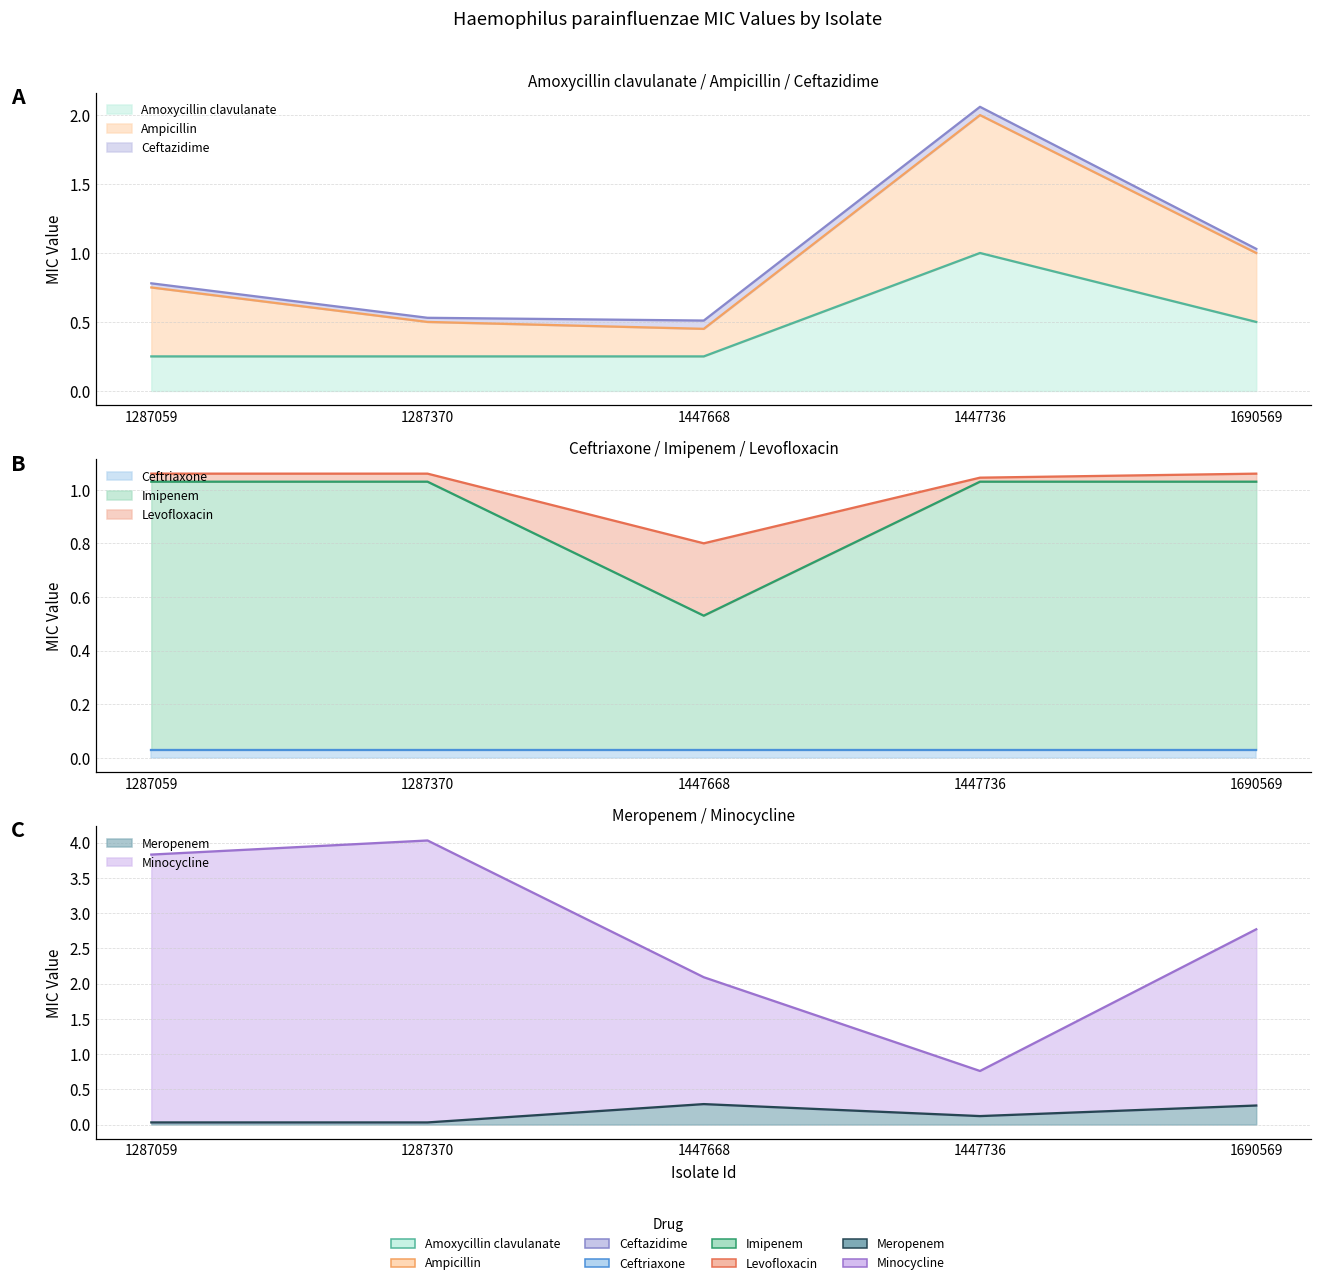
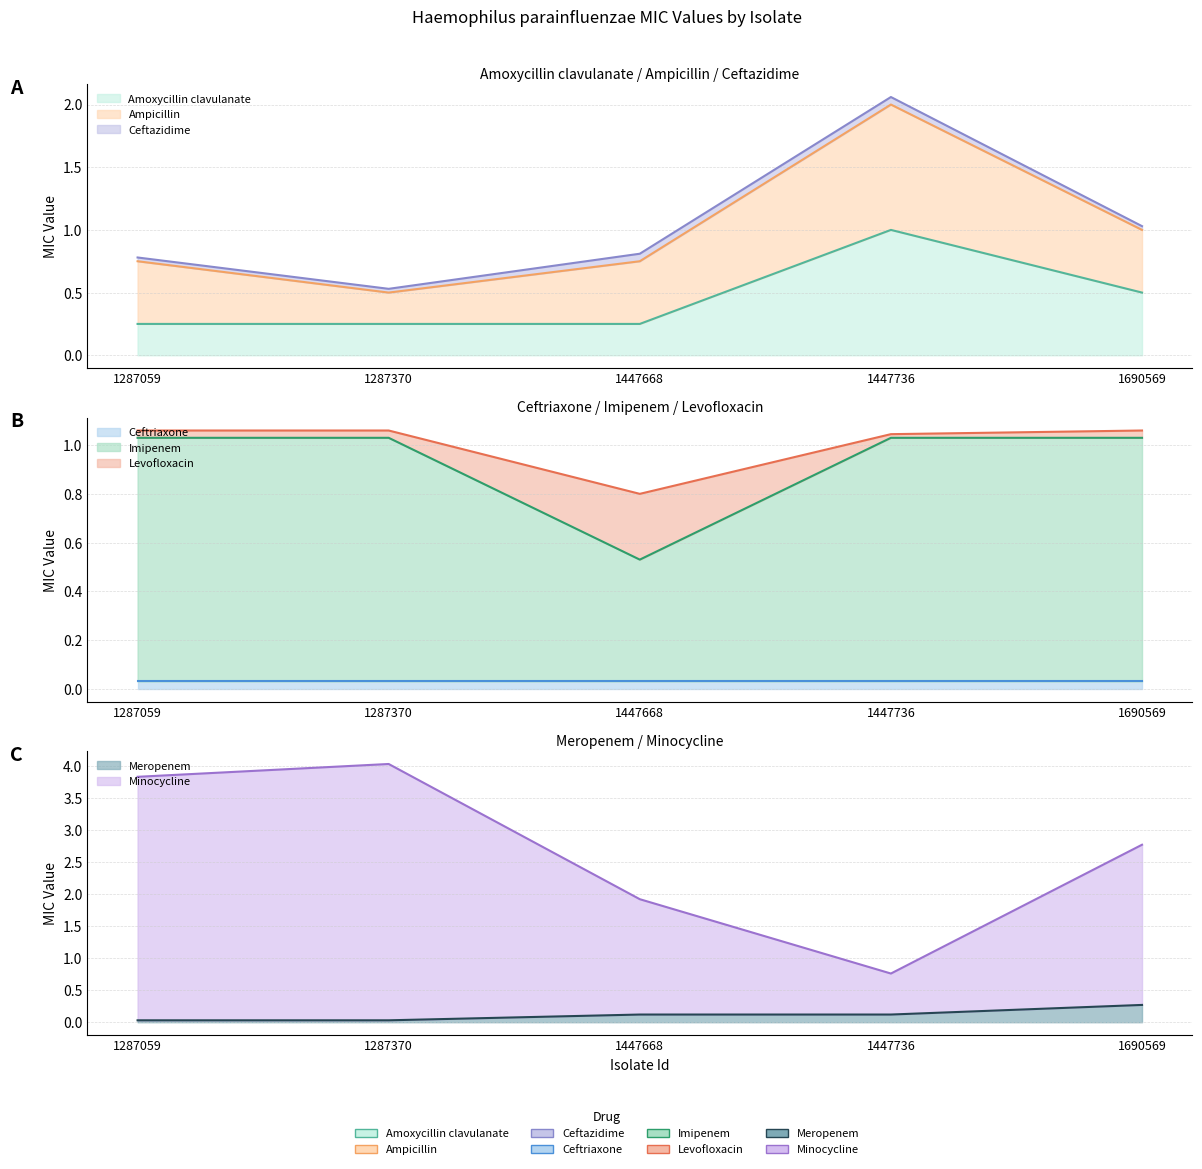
Amoxycillin clavulanate / Ampicillin / Ceftazidime, Ampicillin, 1447668: 0.2 -> 0.5
Meropenem / Minocycline, Meropenem, 1447668: 0.3 -> 0.1
